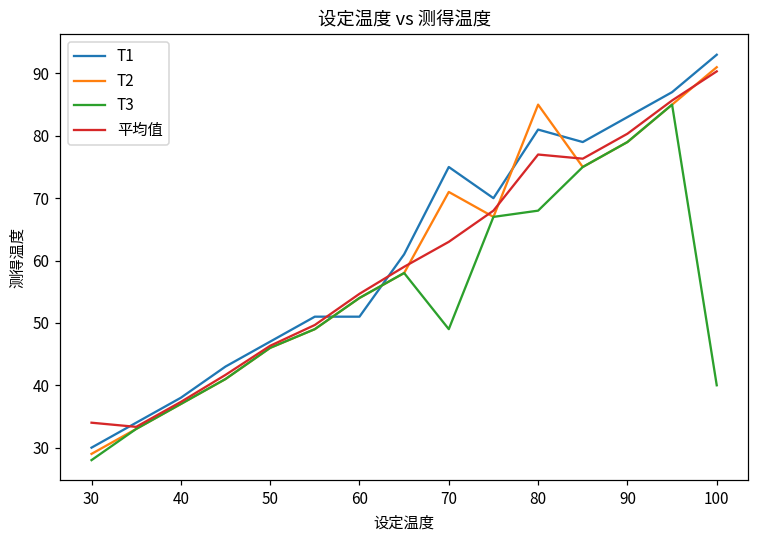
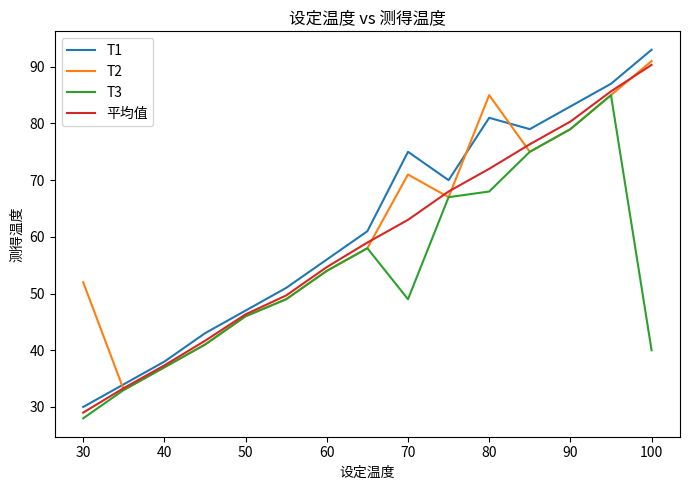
T2, 30: 29 -> 52
平均值, 30: 34 -> 29
T1, 60: 51 -> 56
平均值, 80: 77 -> 72
